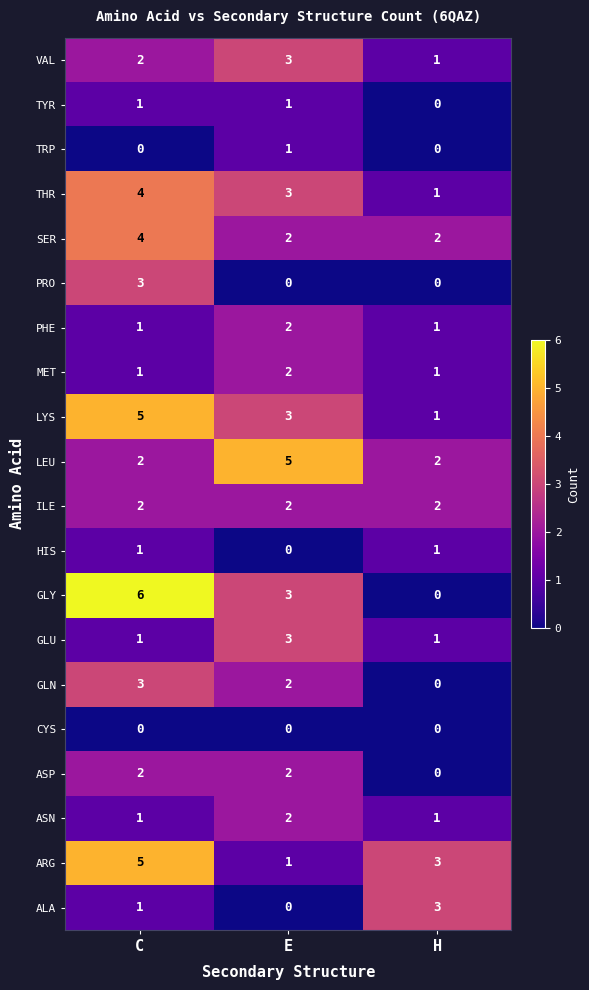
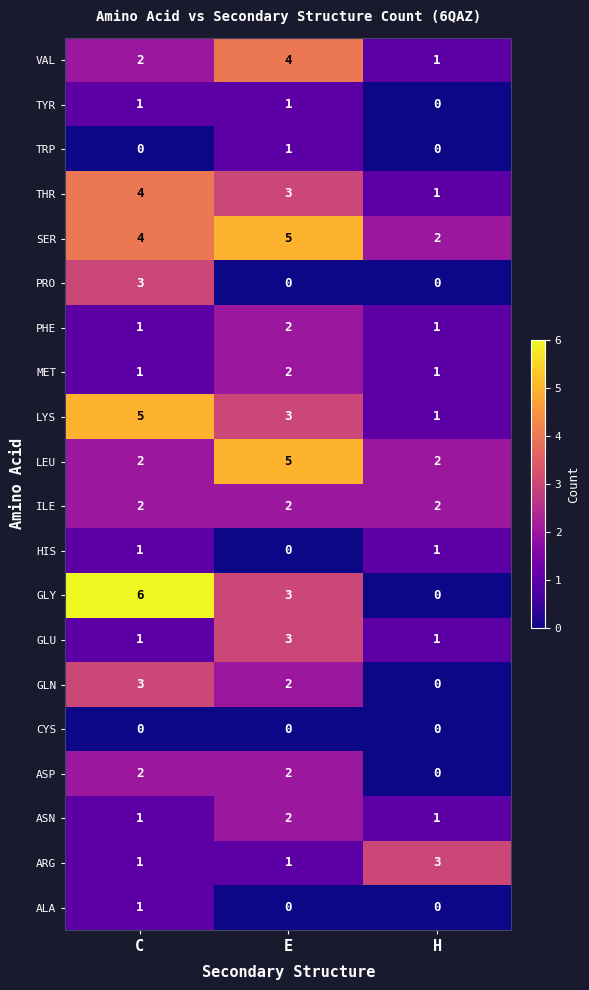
VAL, E: 3 -> 4
SER, E: 2 -> 5
ARG, C: 5 -> 1
ALA, H: 3 -> 0
